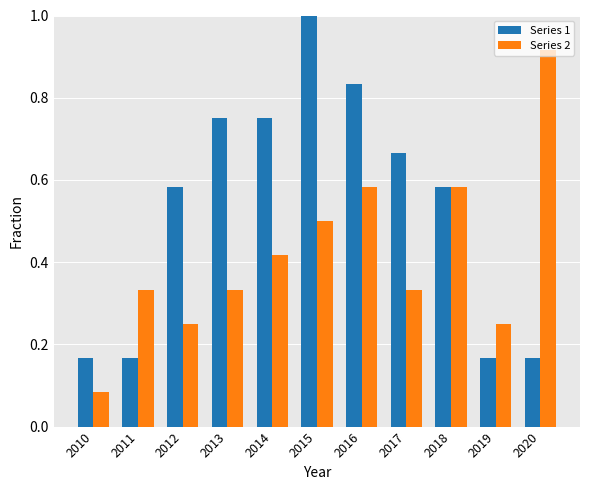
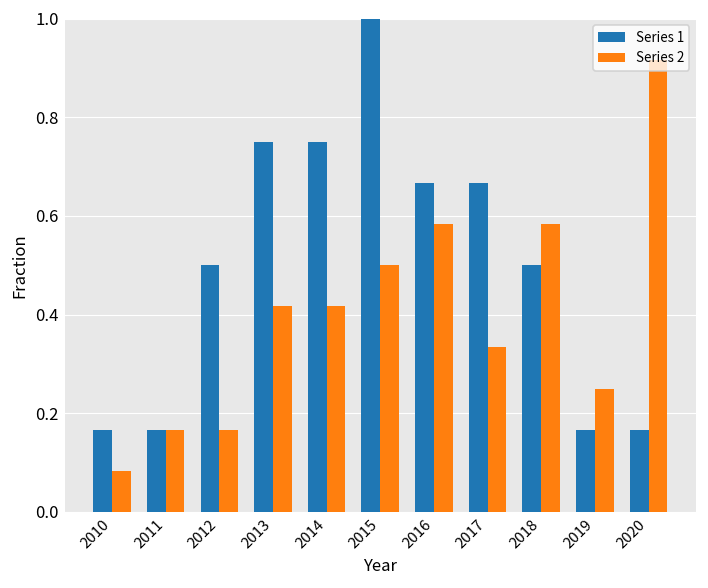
Series 2, 2011: 0.33 -> 0.17
Series 1, 2012: 0.58 -> 0.50
Series 2, 2012: 0.25 -> 0.17
Series 2, 2013: 0.33 -> 0.42
Series 1, 2016: 0.83 -> 0.67
Series 1, 2018: 0.58 -> 0.50
